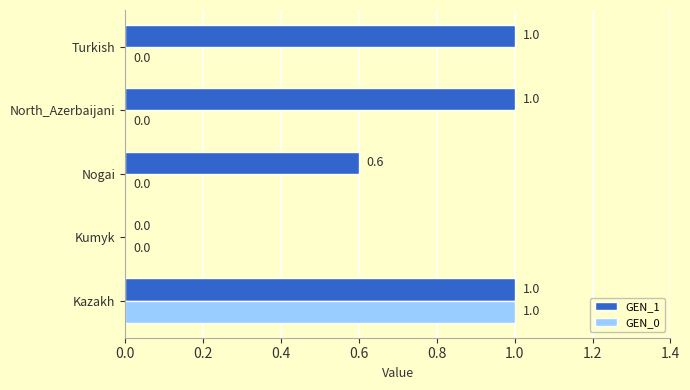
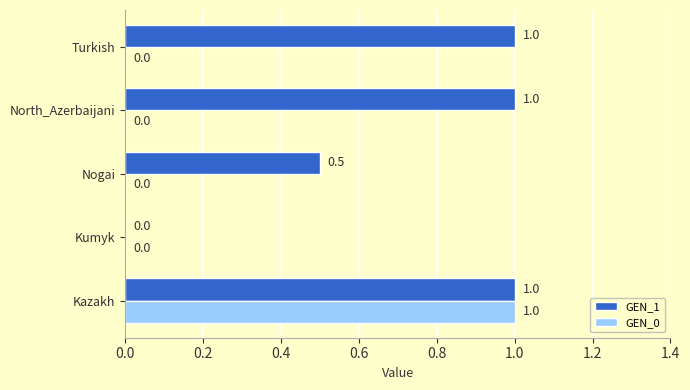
GEN_1, Nogai: 0.6 -> 0.5
